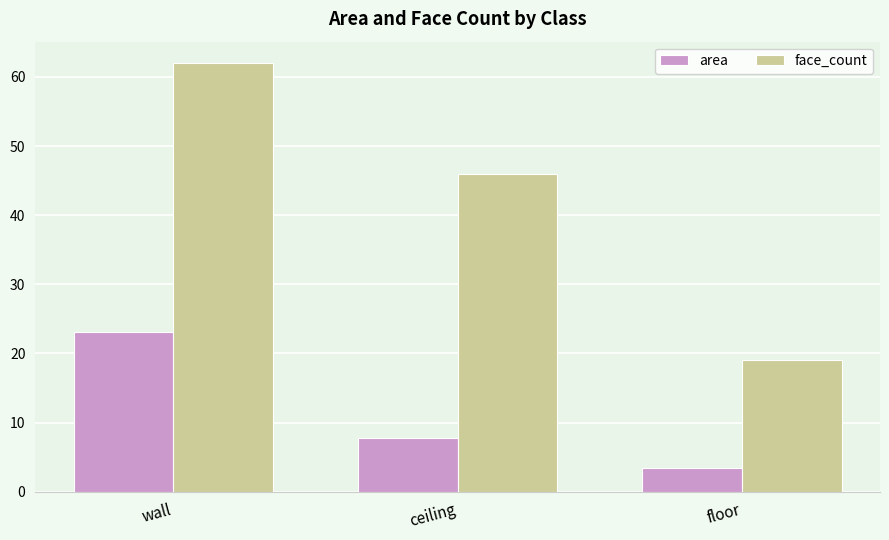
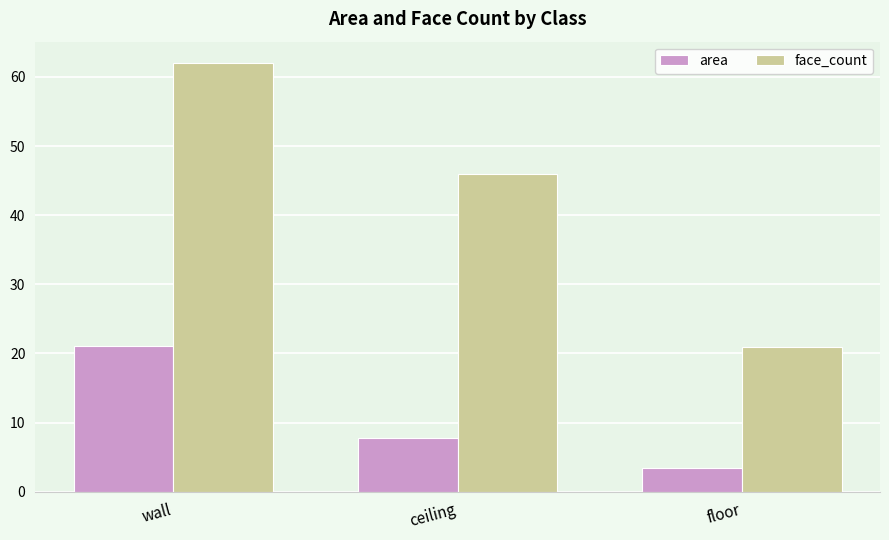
area, wall: 23 -> 21
face_count, floor: 19 -> 21
